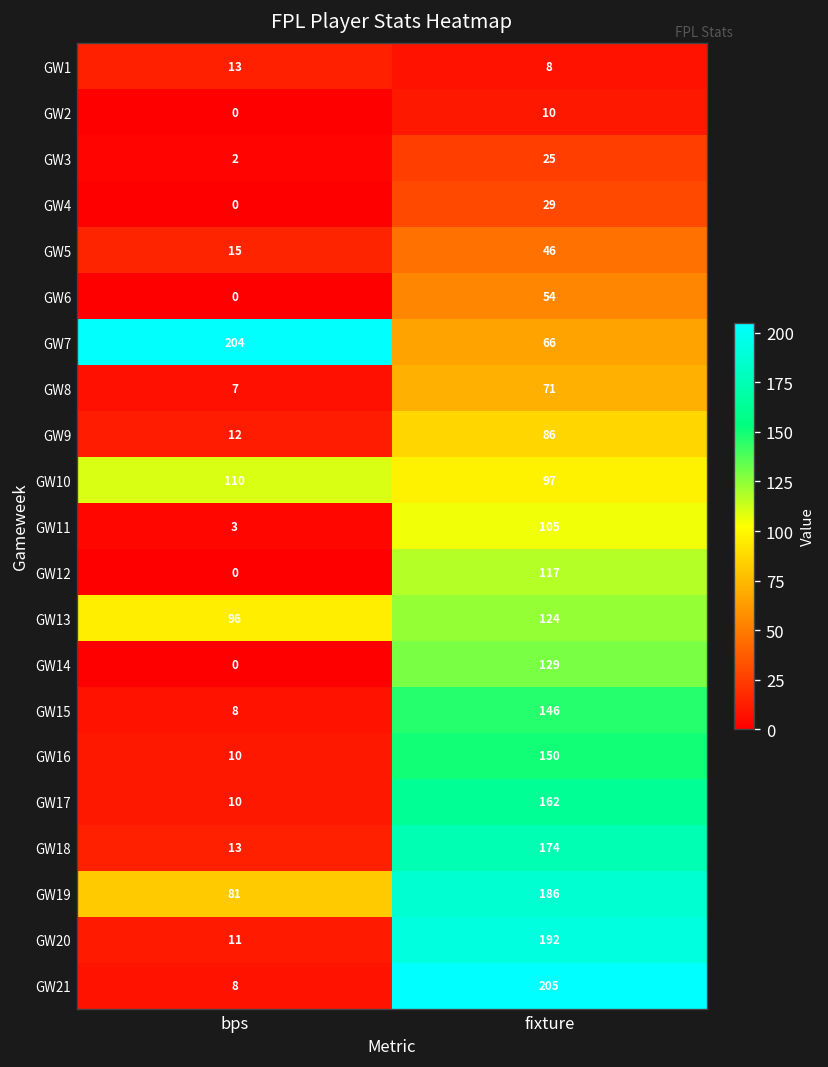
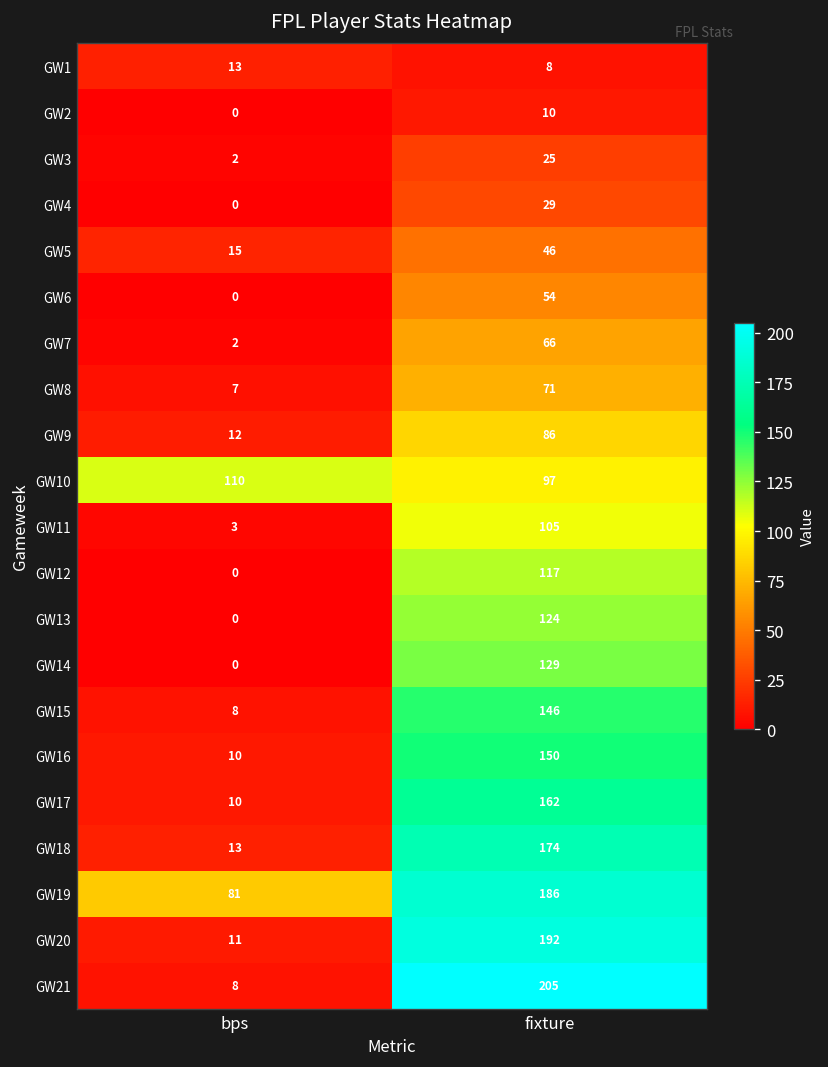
GW7, bps: 204 -> 2
GW13, bps: 96 -> 0
